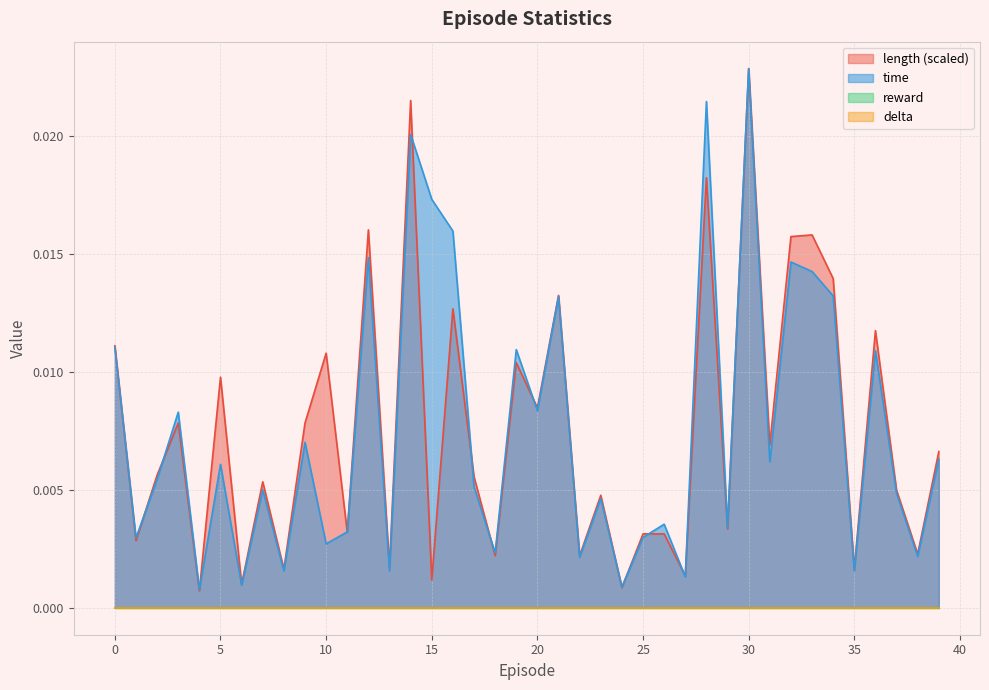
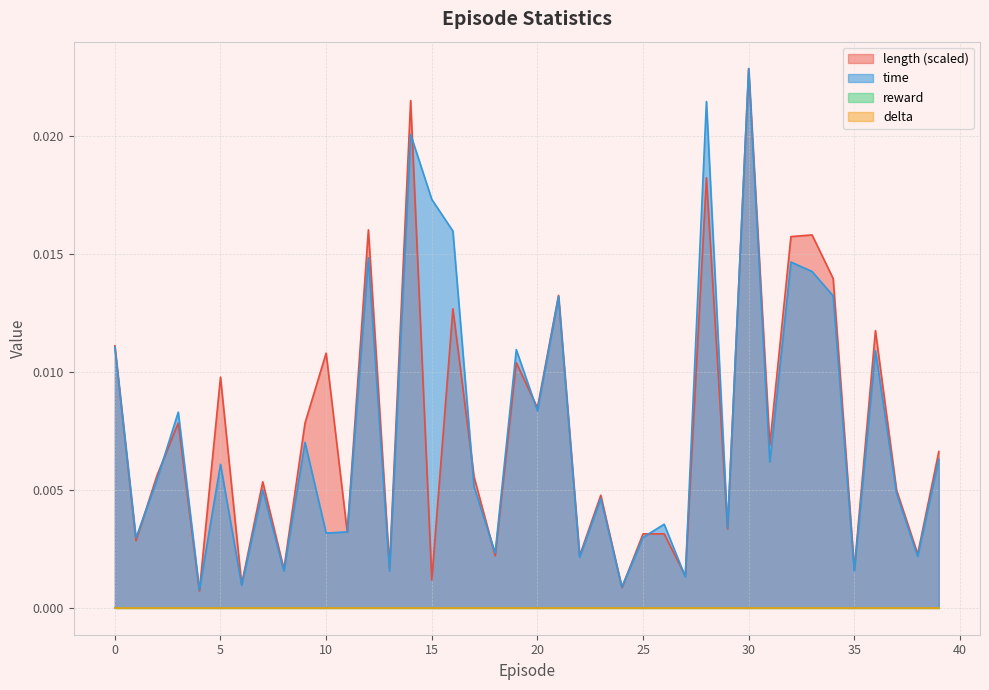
time, 10: 0.0027 -> 0.0032
